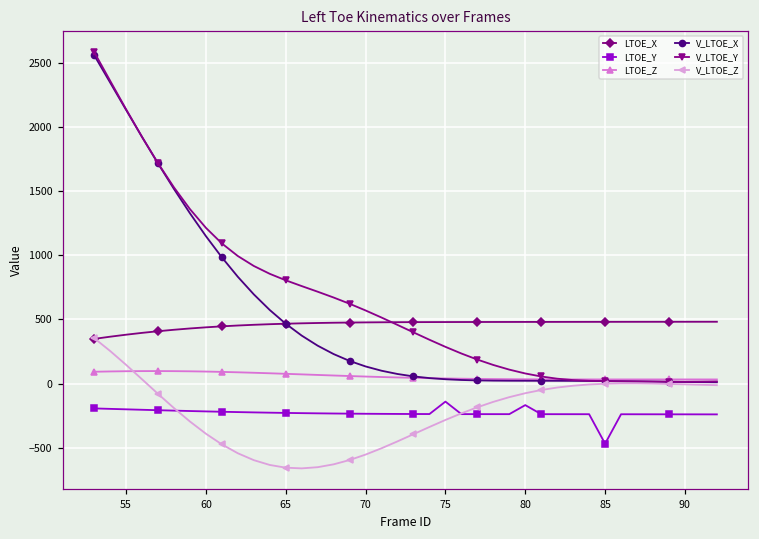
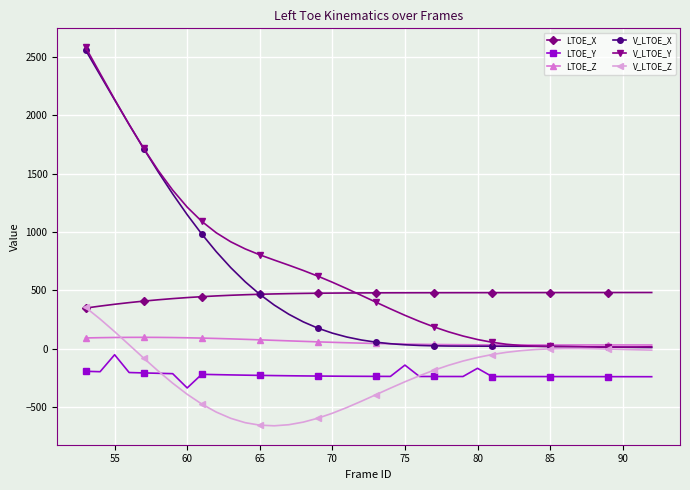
LTOE_Y, 55: -200 -> -50
LTOE_Y, 60: -220 -> -340
LTOE_Y, 85: -470 -> -240
